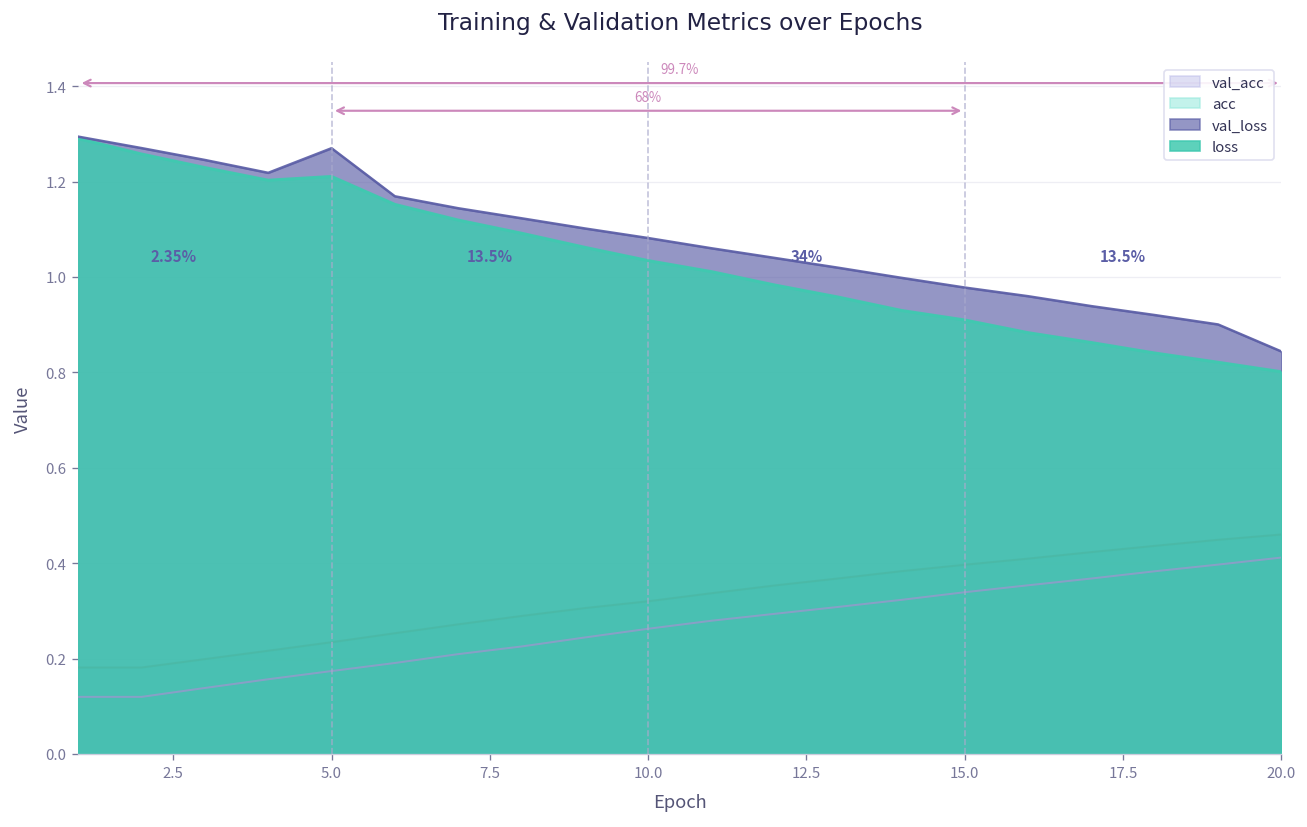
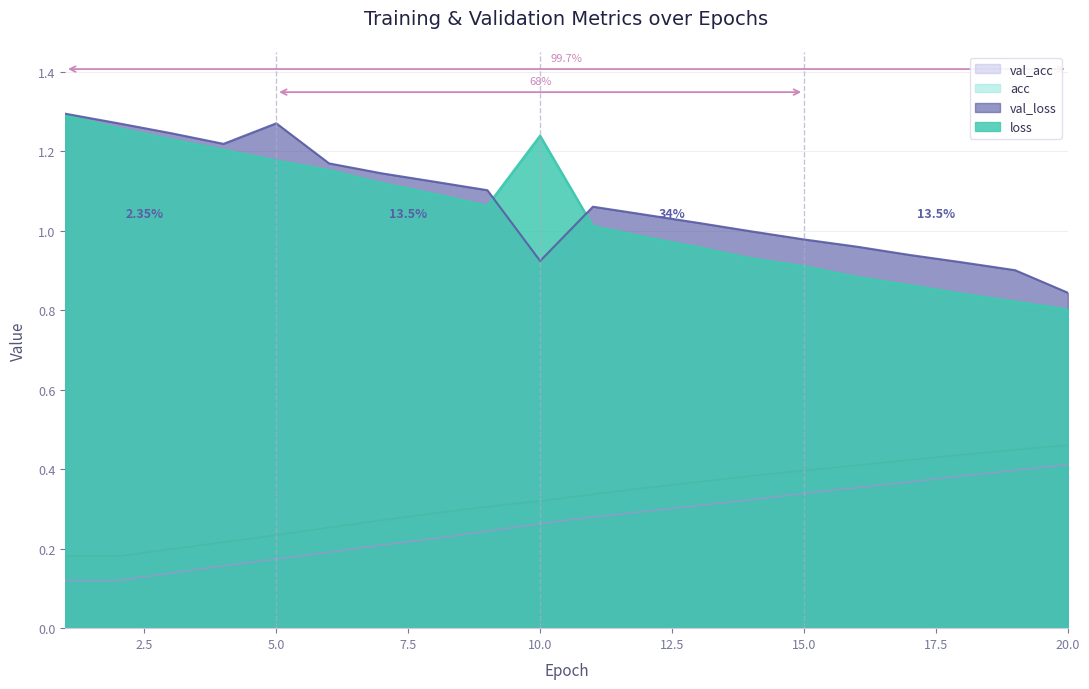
loss, 5.0: 1.21 -> 1.18
val_loss, 10.0: 1.08 -> 0.92
loss, 10.0: 1.03 -> 1.24
